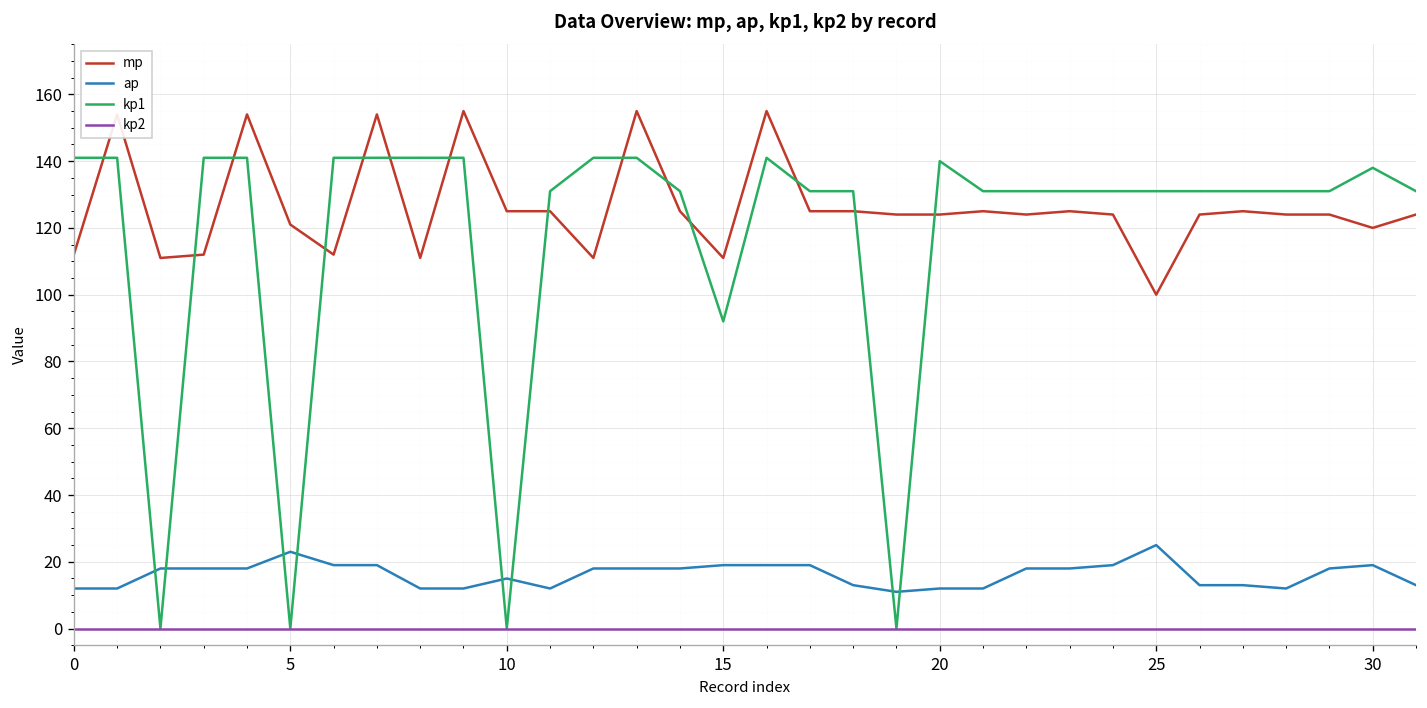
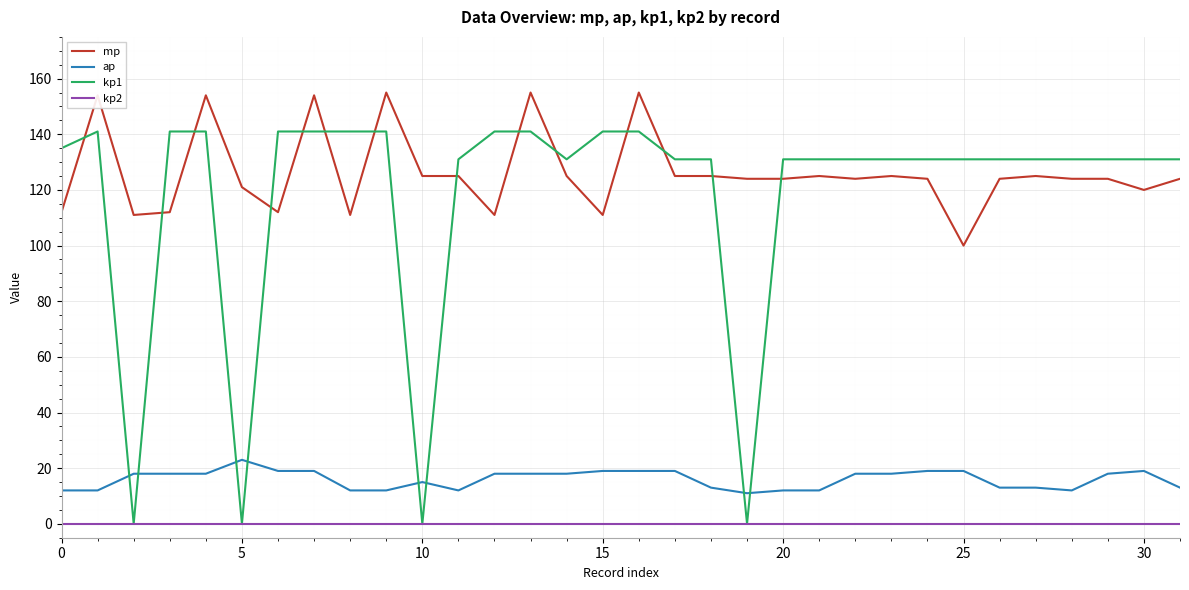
kp1, 0: 141 -> 135
kp1, 15: 92 -> 141
kp1, 20: 140 -> 131
ap, 25: 25 -> 19
kp1, 30: 138 -> 131
